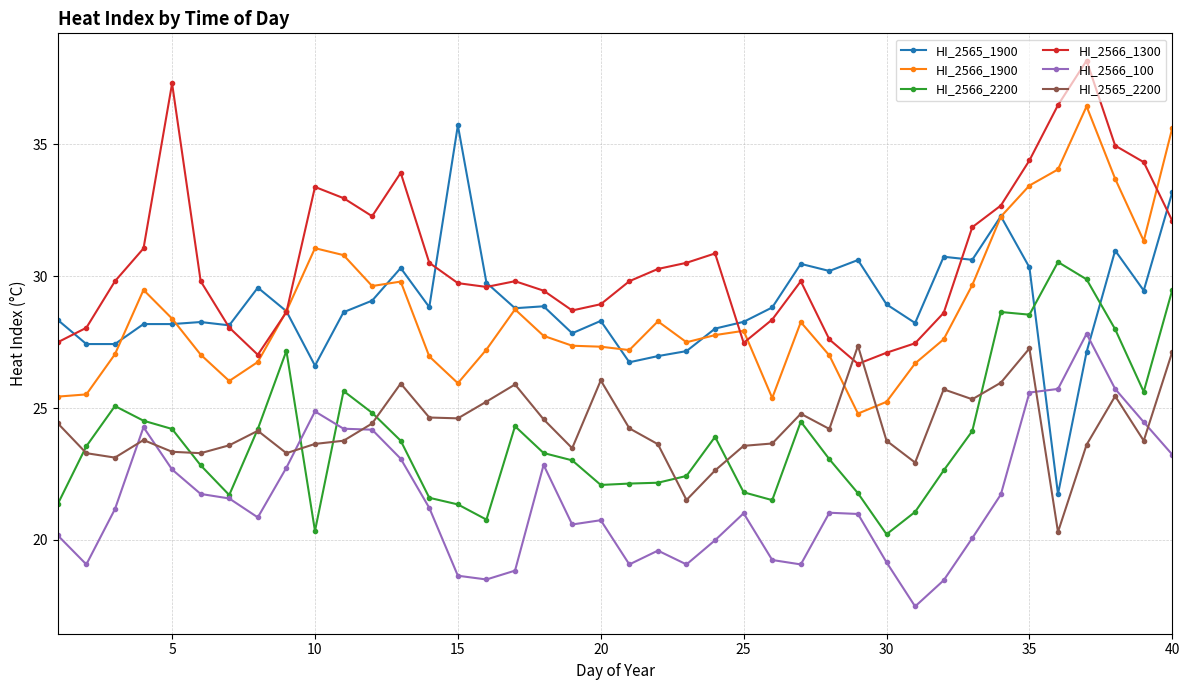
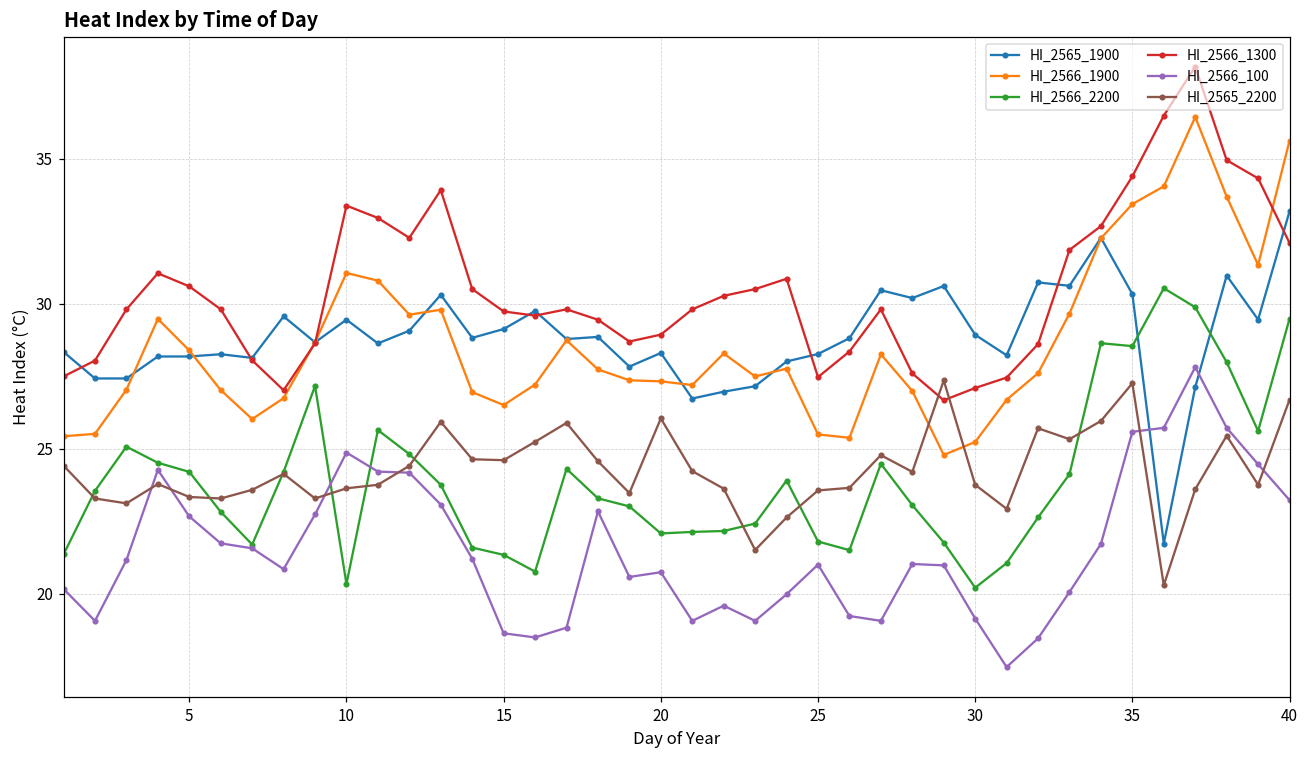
HI_2566_1300, 5: 37.3 -> 30.6
HI_2565_1900, 10: 26.6 -> 29.4
HI_2565_1900, 15: 35.7 -> 29.1
HI_2566_1900, 15: 25.9 -> 26.5
HI_2566_1900, 25: 27.9 -> 25.5
HI_2565_2200, 40: 27.1 -> 26.7
